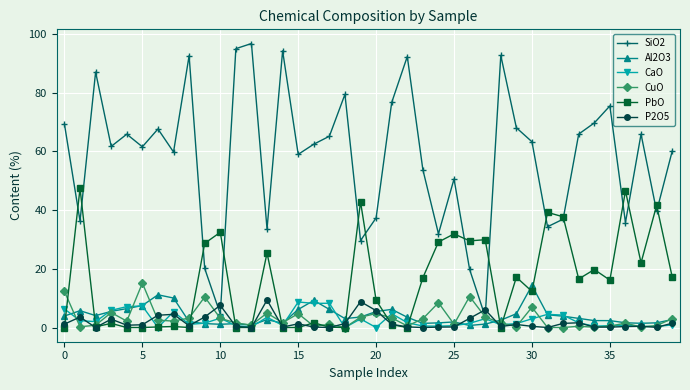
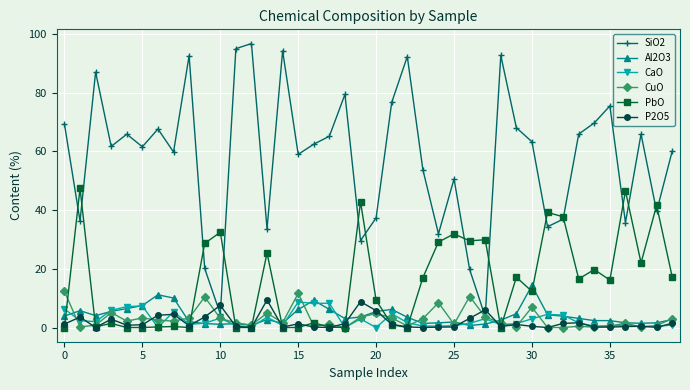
CuO, 5: 15 -> 3
CuO, 15: 5 -> 12
